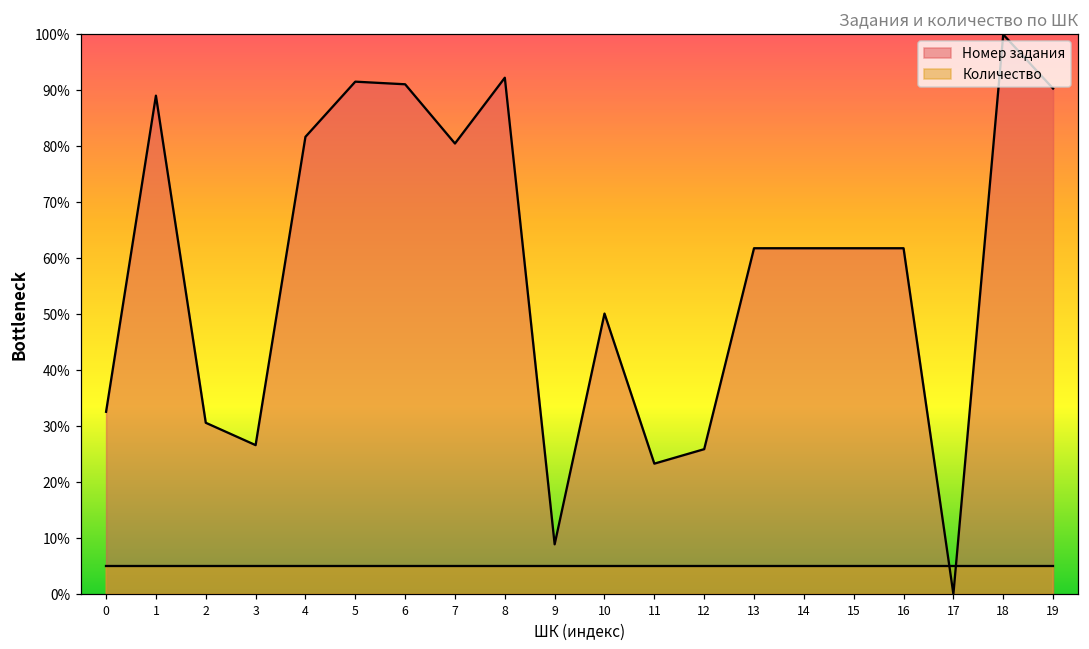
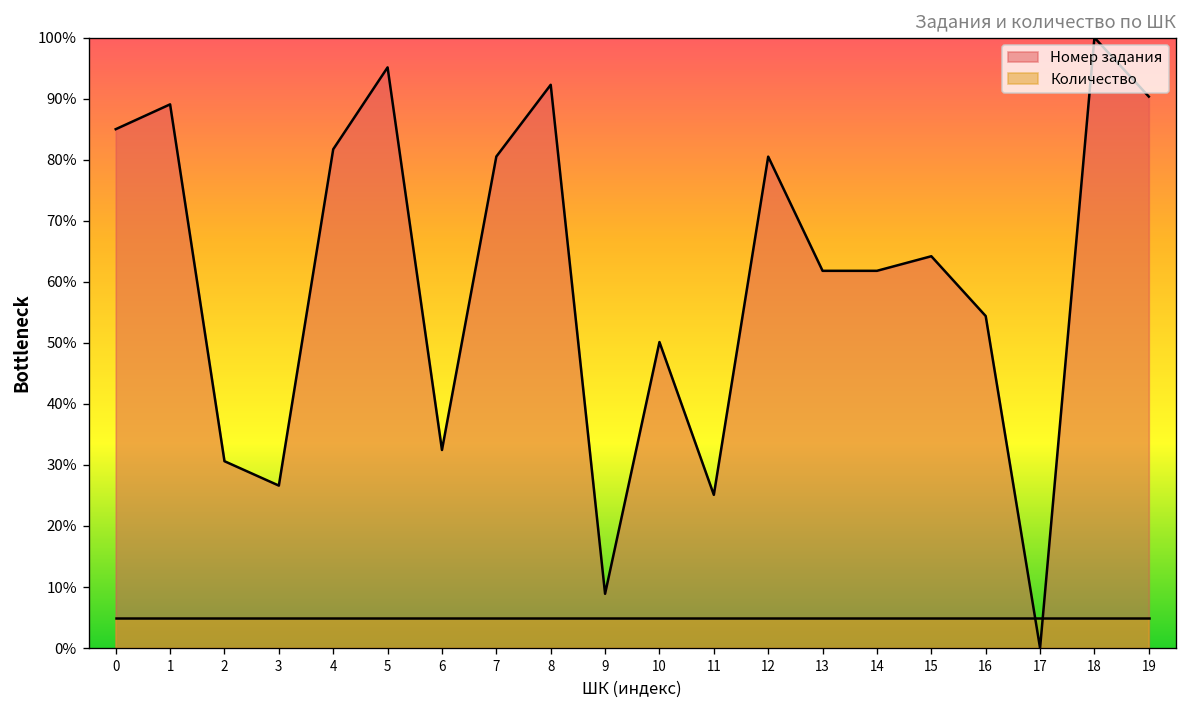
Номер задания, 0: 33% -> 85%
Номер задания, 5: 92% -> 95%
Номер задания, 6: 91% -> 32%
Номер задания, 11: 23% -> 25%
Номер задания, 12: 26% -> 81%
Номер задания, 15: 62% -> 64%
Номер задания, 16: 62% -> 54%
